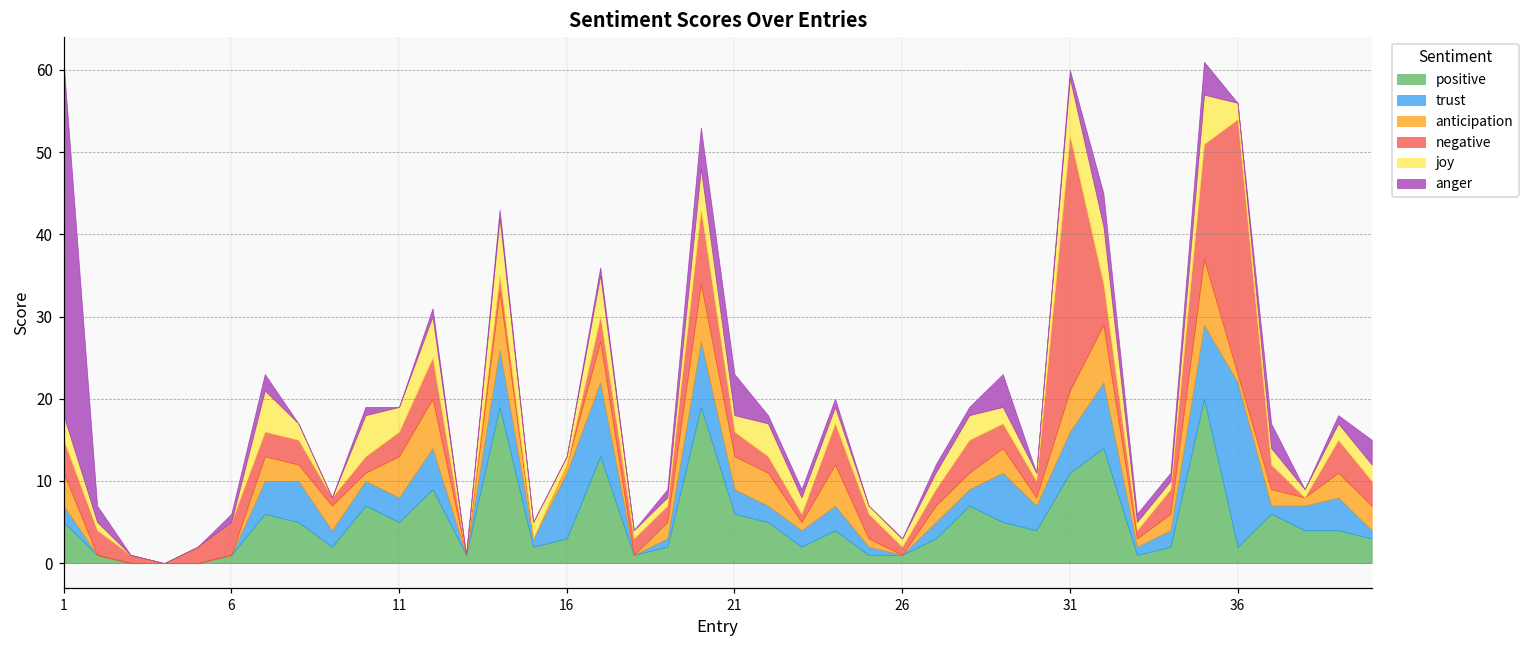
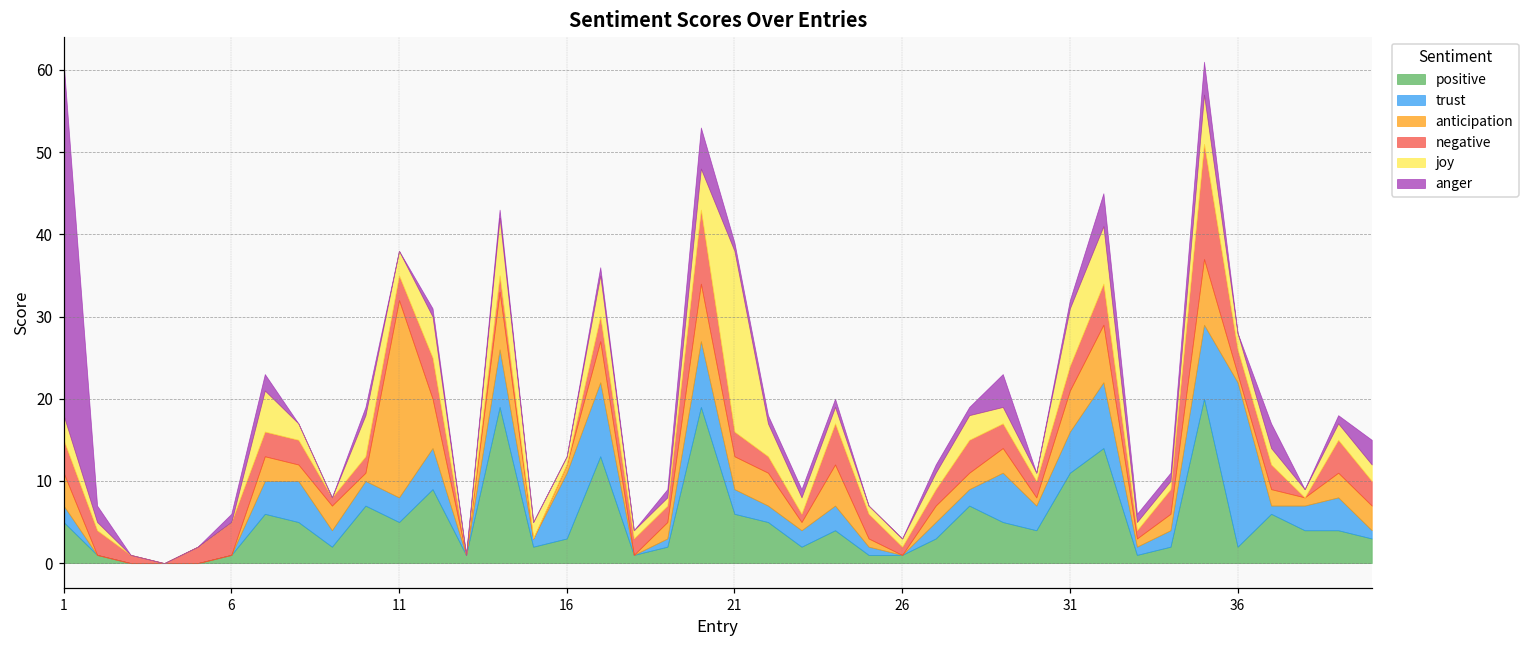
anticipation, 11: 5 -> 24
joy, 21: 2 -> 22
anger, 21: 5 -> 1
negative, 31: 31 -> 3
negative, 36: 31 -> 3
